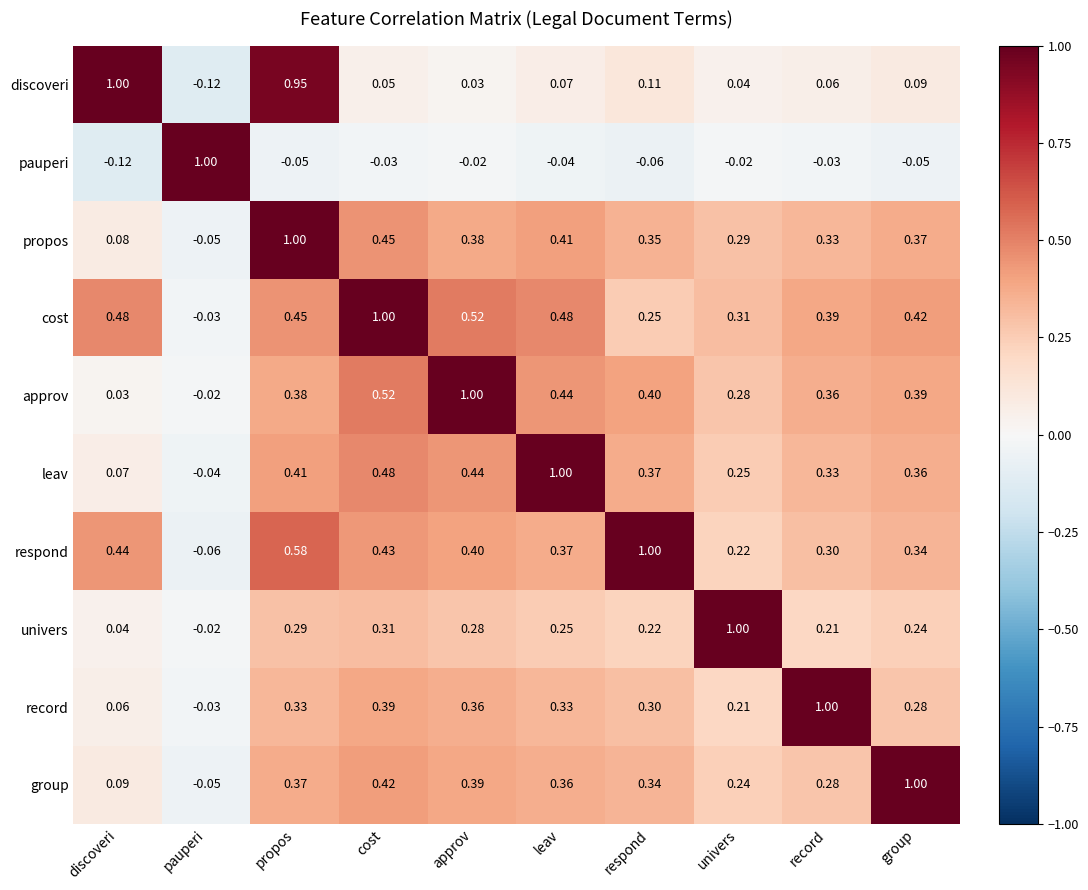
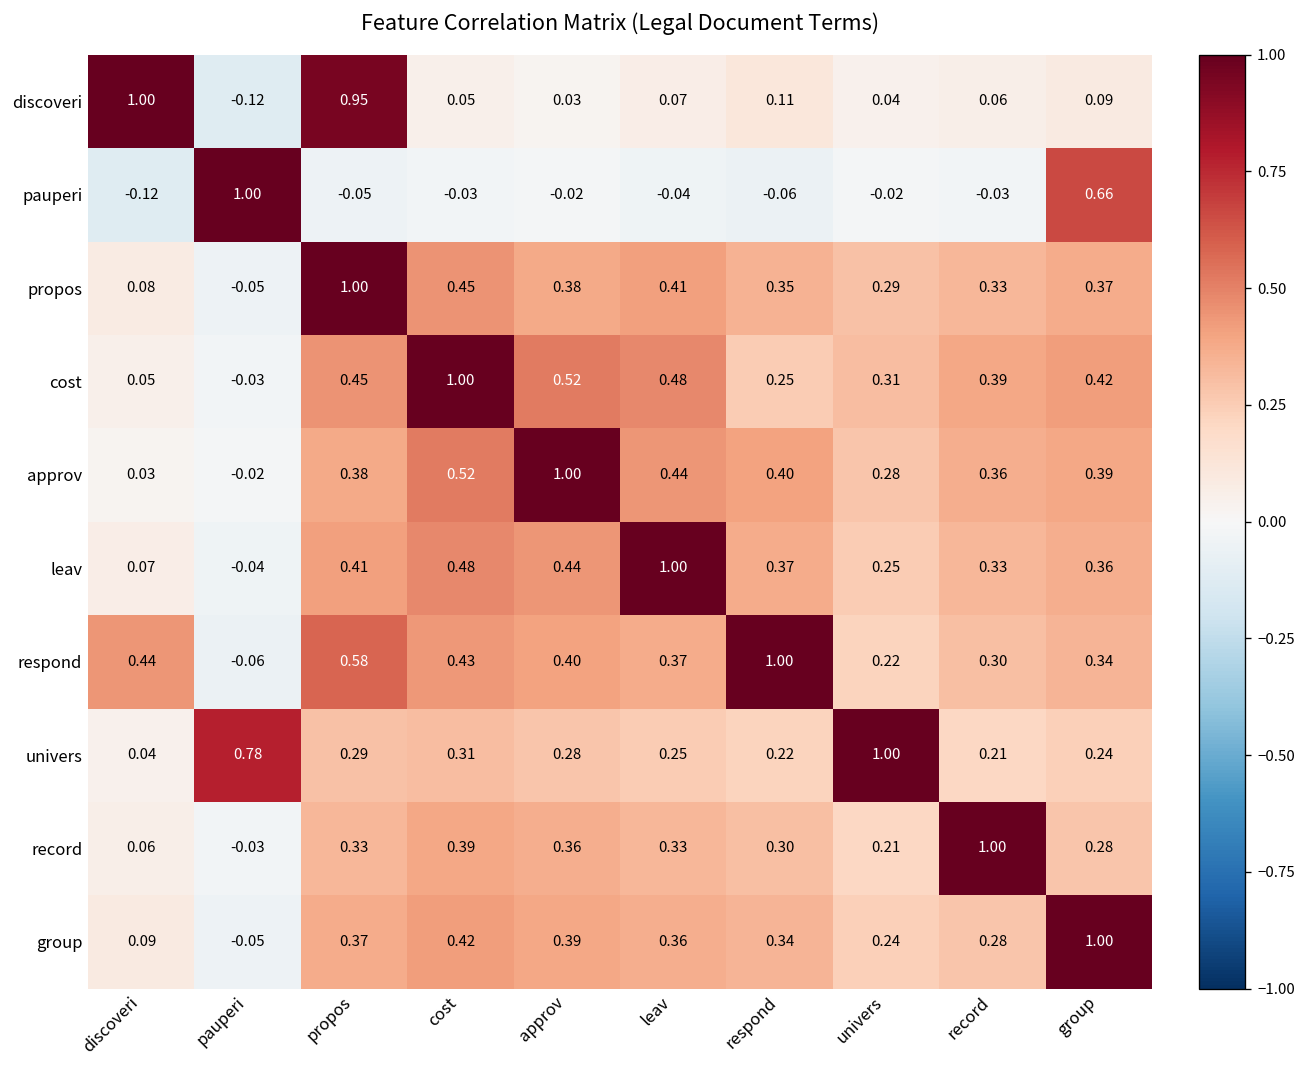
pauperi, group: -0.05 -> 0.66
cost, discoveri: 0.48 -> 0.05
univers, pauperi: -0.02 -> 0.78
